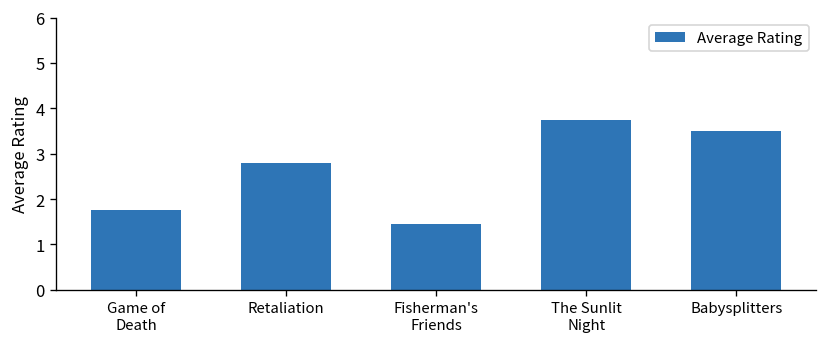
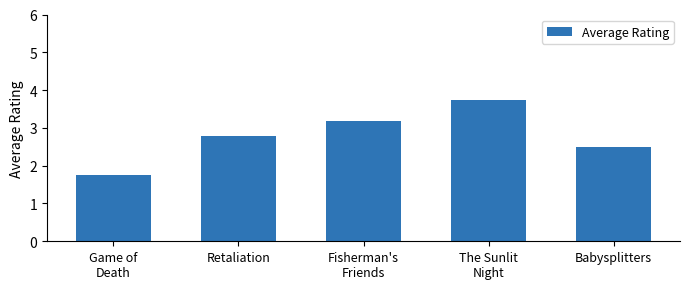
Fisherman's Friends: 1.5 -> 3.2
Babysplitters: 3.5 -> 2.5
